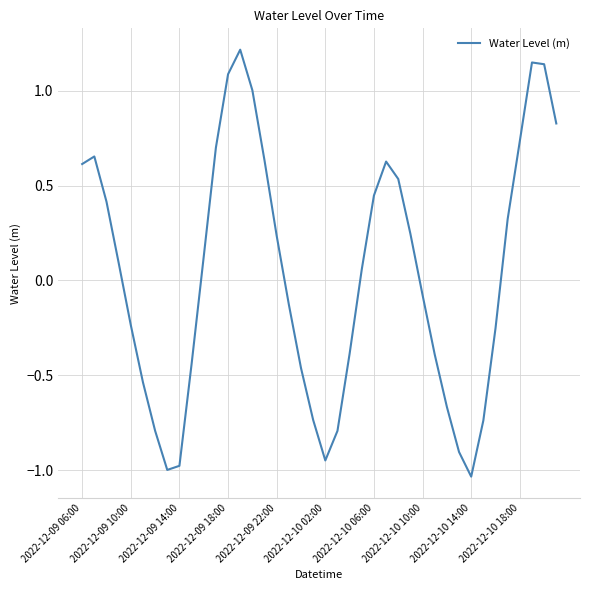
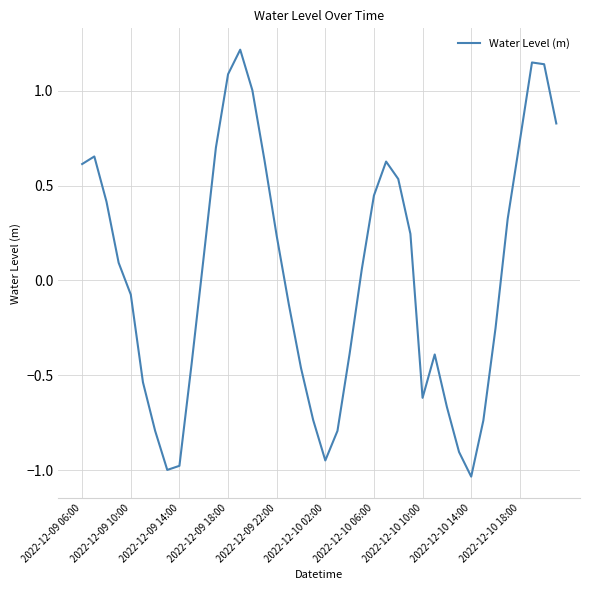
2022-12-09 10:00: -0.24 -> -0.07
2022-12-10 10:00: -0.08 -> -0.62
